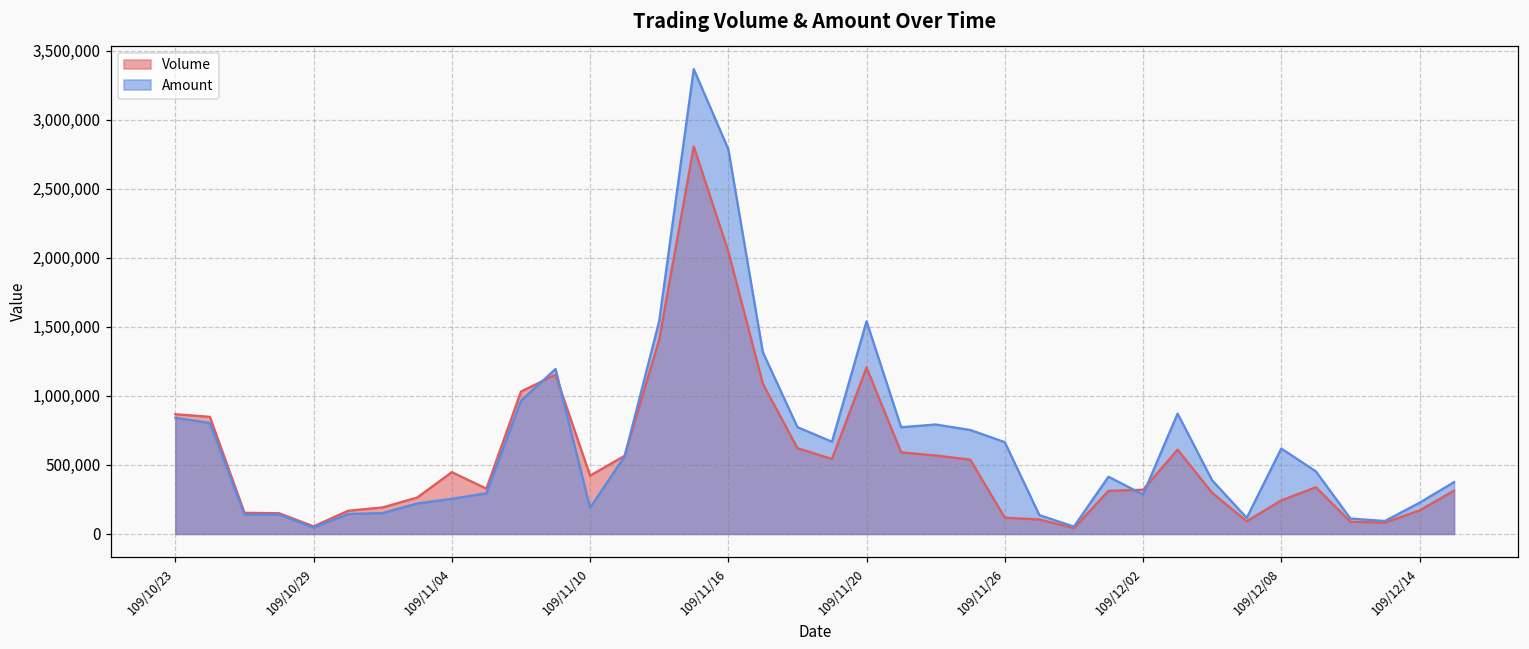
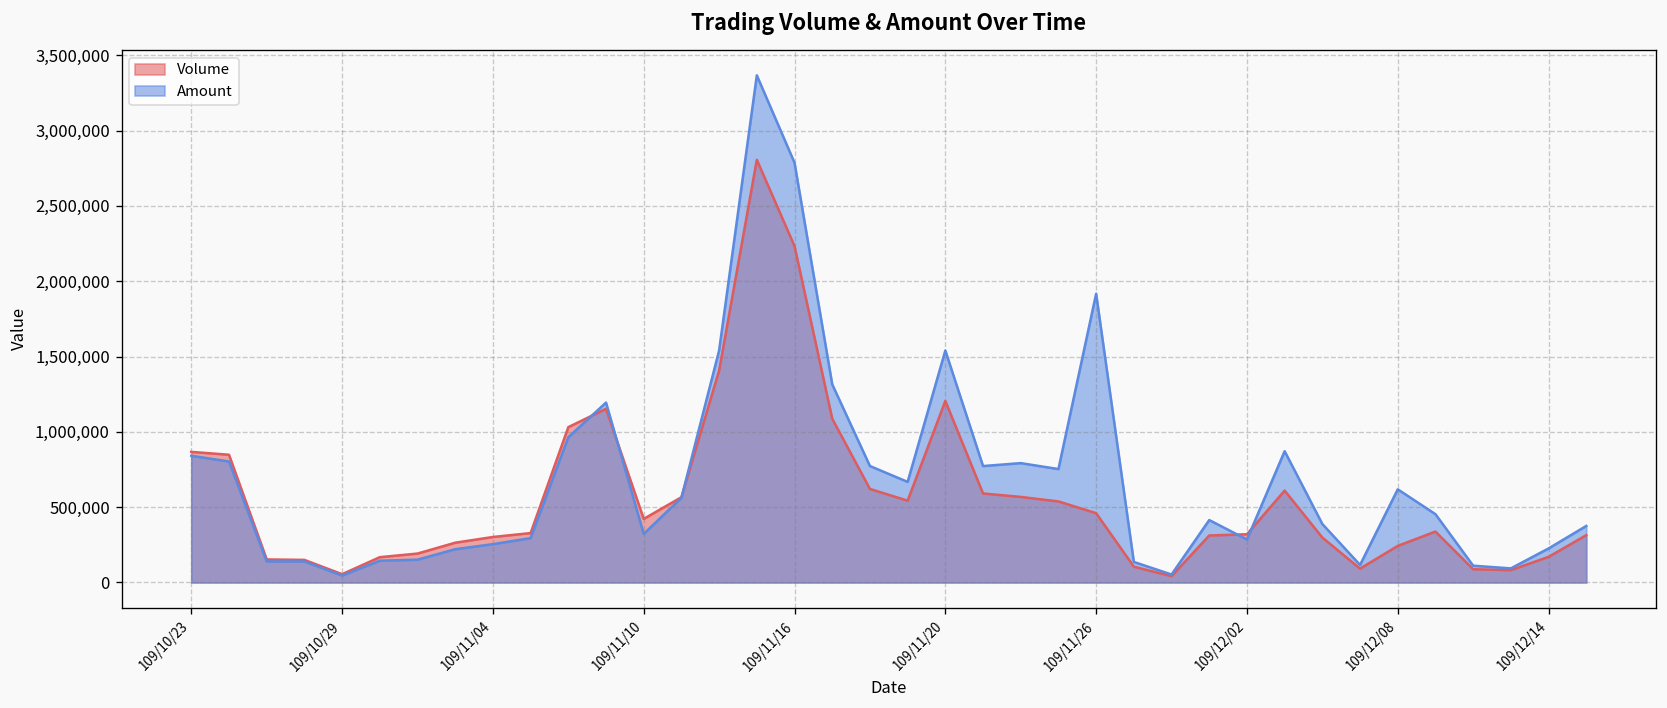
Volume, 109/11/04: 450,000 -> 300,000
Amount, 109/11/10: 190,000 -> 320,000
Volume, 109/11/16: 2,050,000 -> 2,230,000
Volume, 109/11/26: 120,000 -> 460,000
Amount, 109/11/26: 660,000 -> 1,920,000
